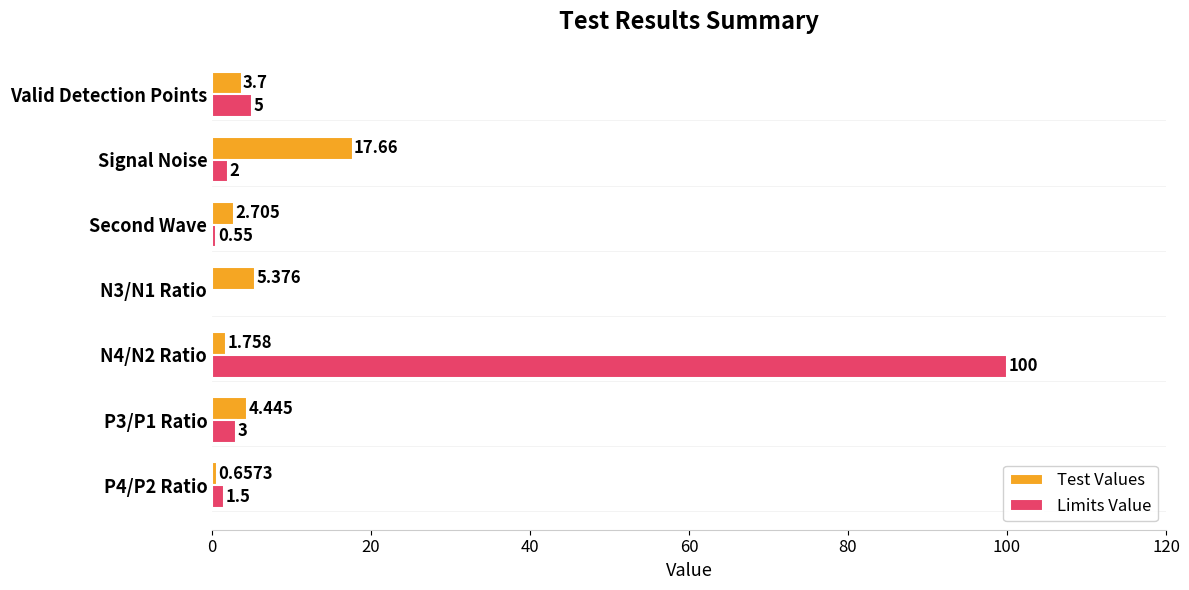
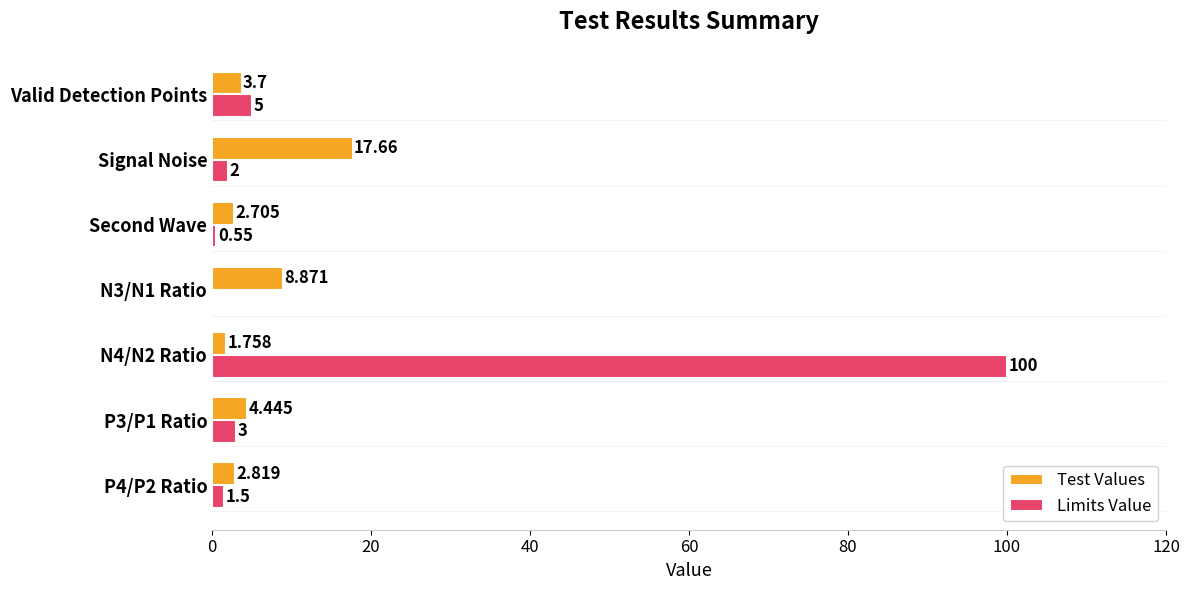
Test Values, N3/N1 Ratio: 5.376 -> 8.871
Test Values, P4/P2 Ratio: 0.6573 -> 2.819
